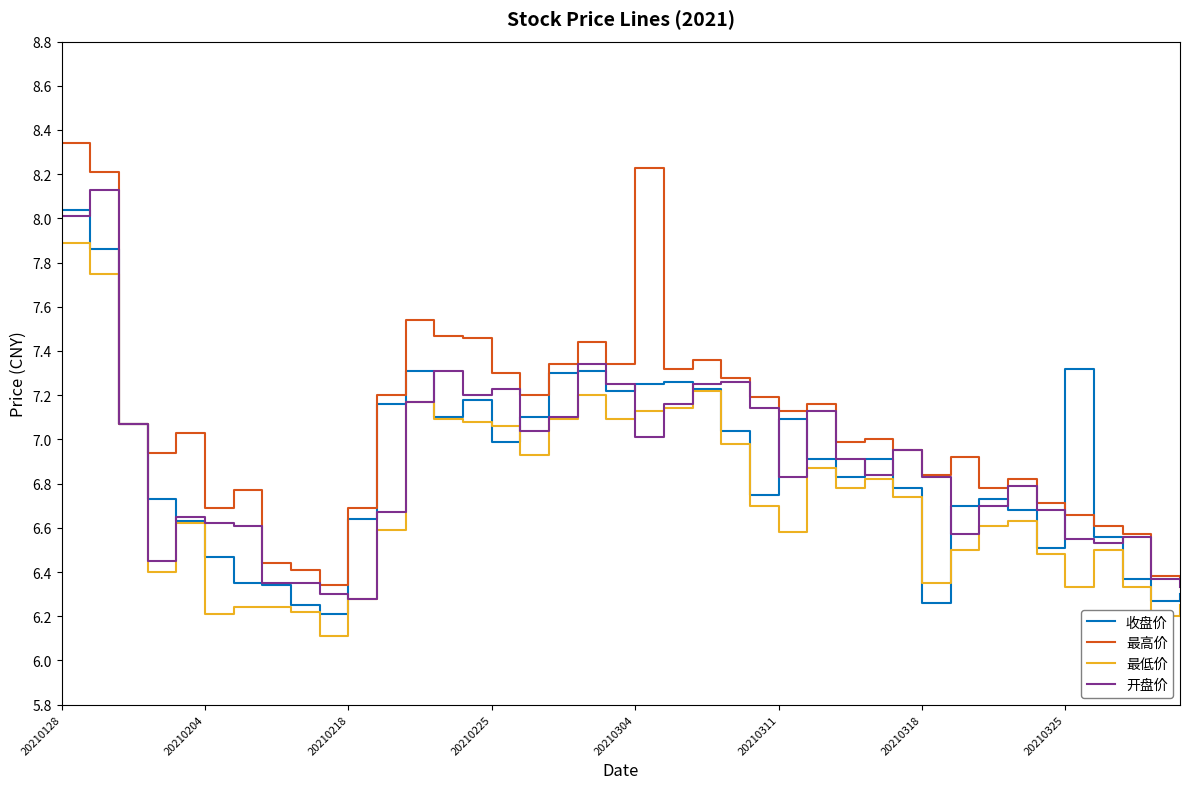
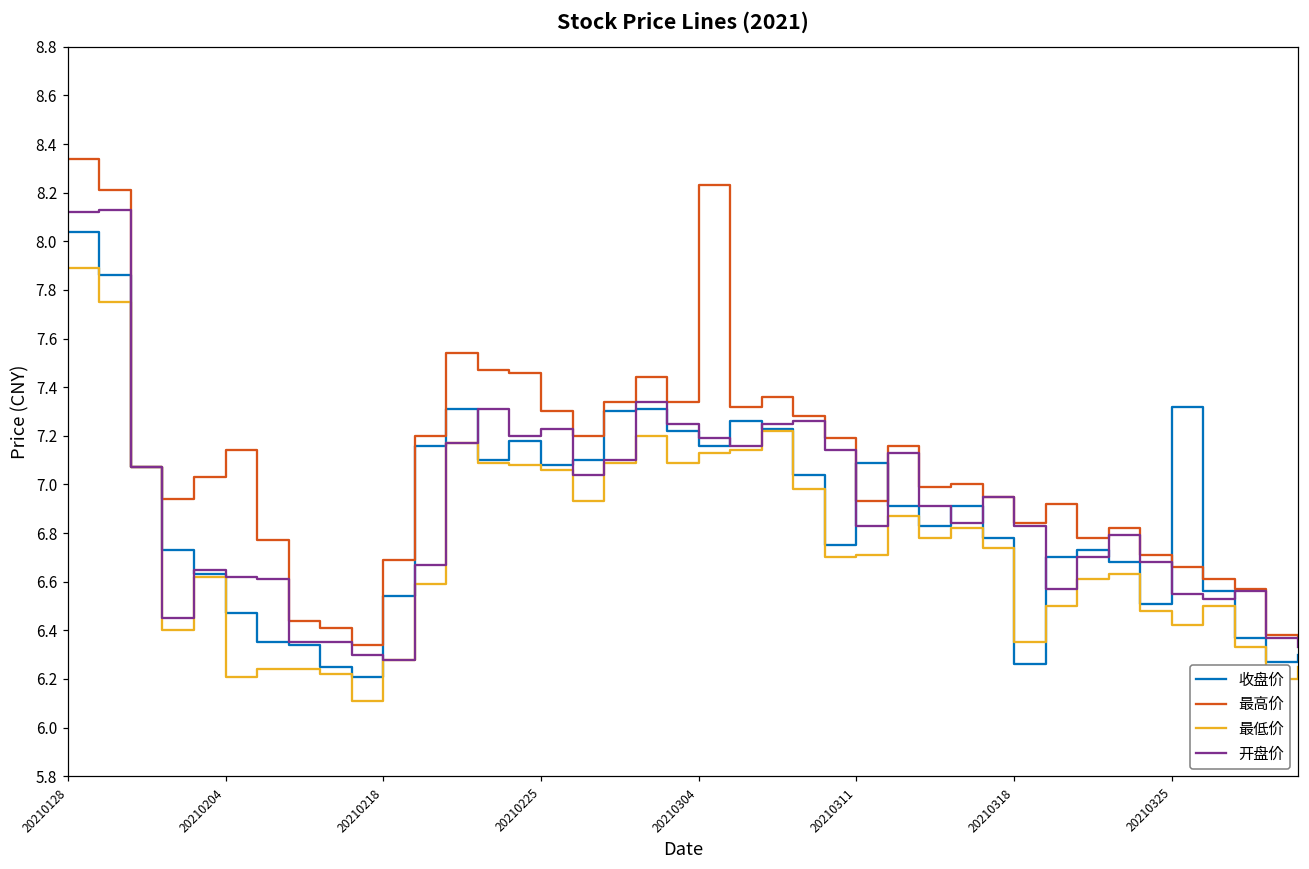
开盘价, 20210128: 8.01 -> 8.12
最高价, 20210204: 6.69 -> 7.14
收盘价, 20210218: 6.64 -> 6.54
收盘价, 20210225: 6.99 -> 7.08
收盘价, 20210304: 7.25 -> 7.16
开盘价, 20210304: 7.01 -> 7.19
最高价, 20210311: 7.13 -> 6.93
最低价, 20210311: 6.58 -> 6.71
最低价, 20210325: 6.33 -> 6.42
